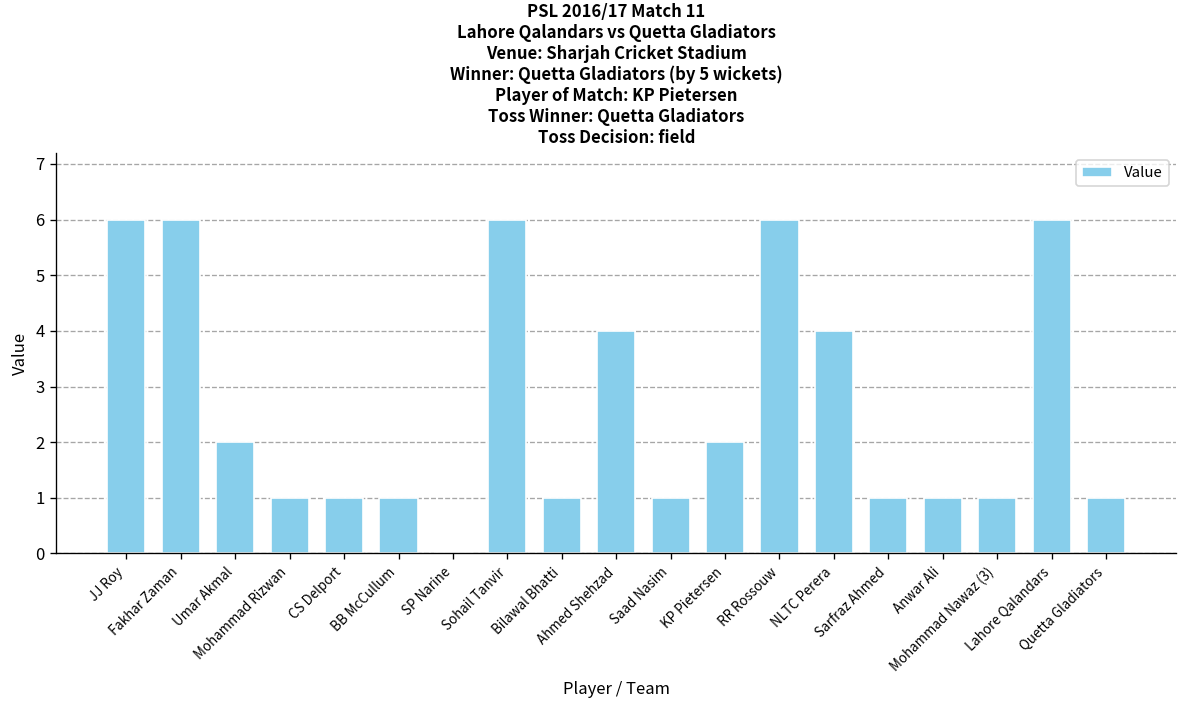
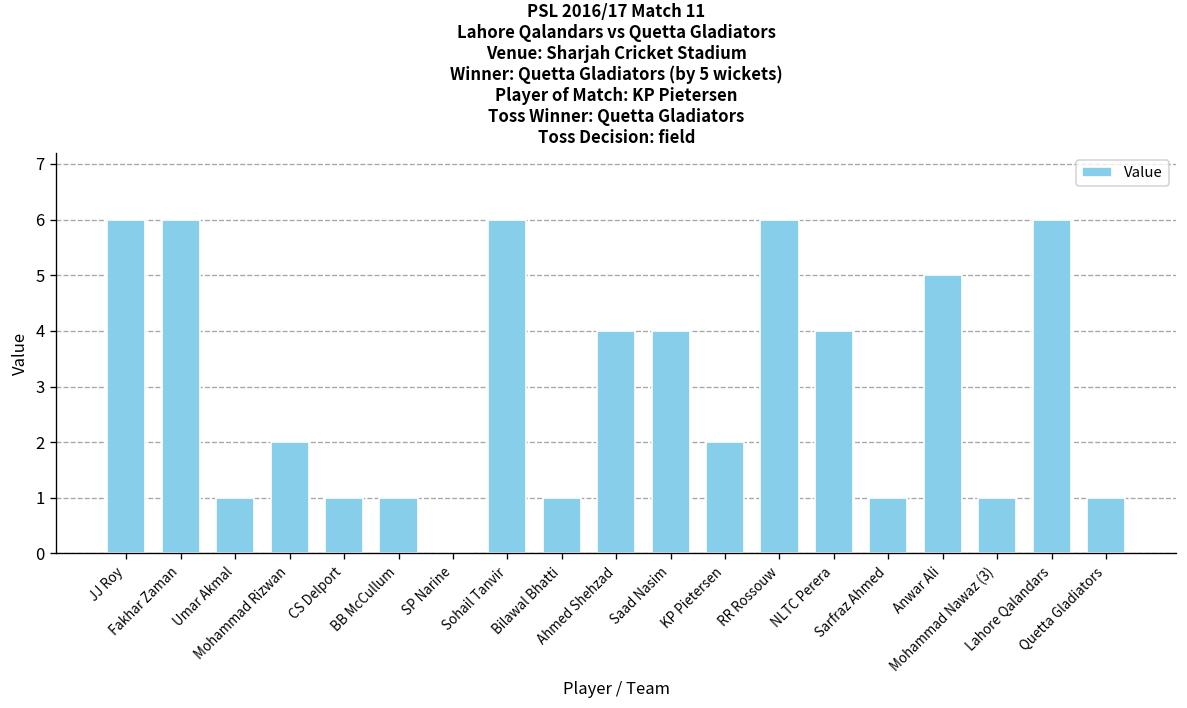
Umar Akmal: 2 -> 1
Mohammad Rizwan: 1 -> 2
Saad Nasim: 1 -> 4
Anwar Ali: 1 -> 5
